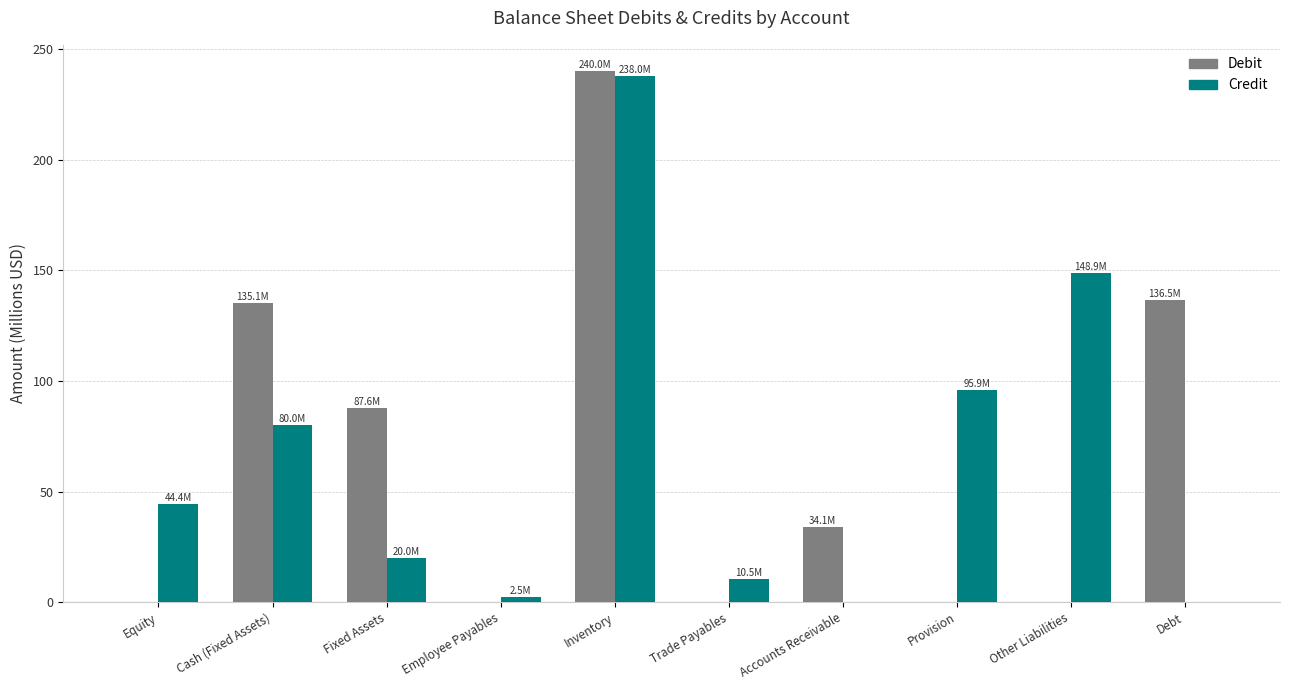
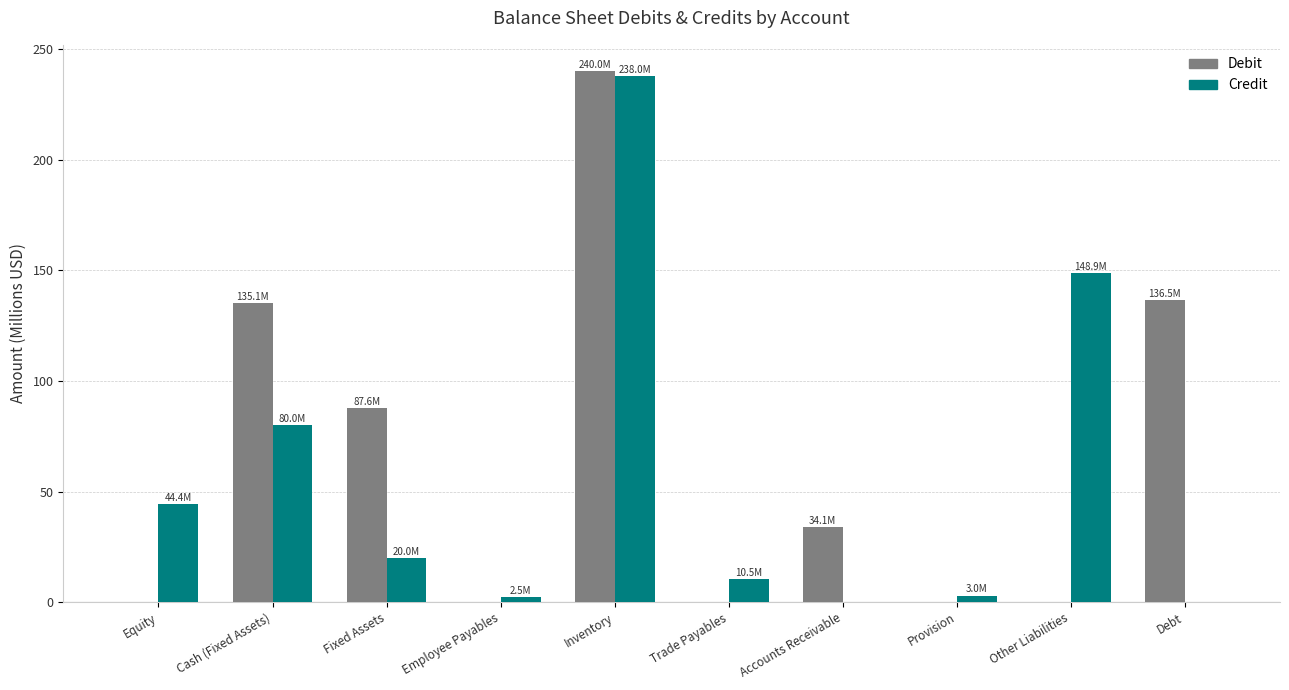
Credit, Provision: 95.9M -> 3.0M
